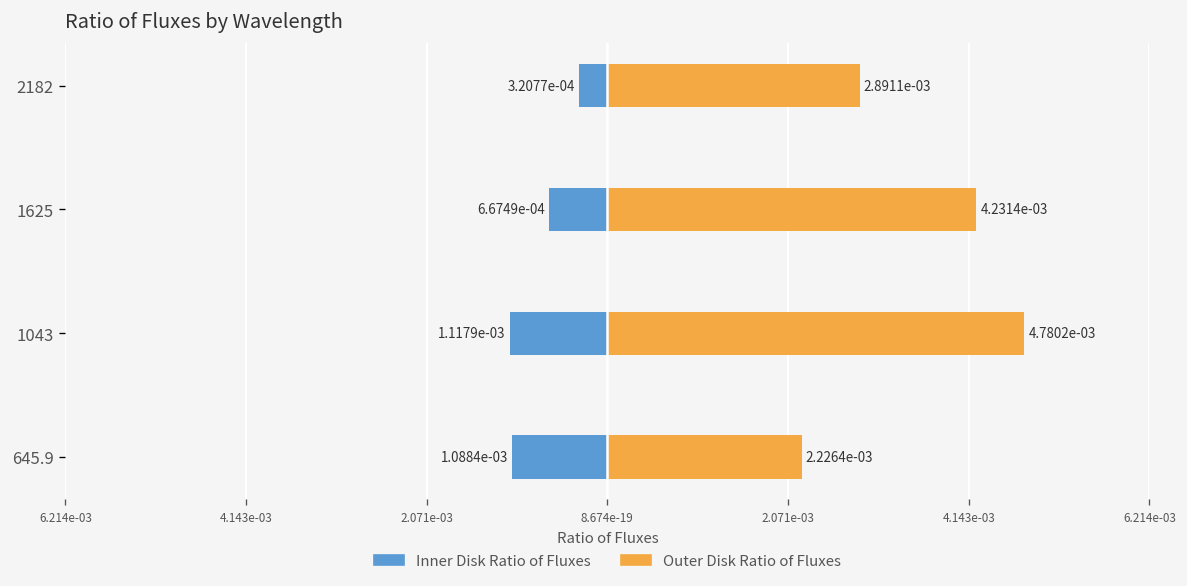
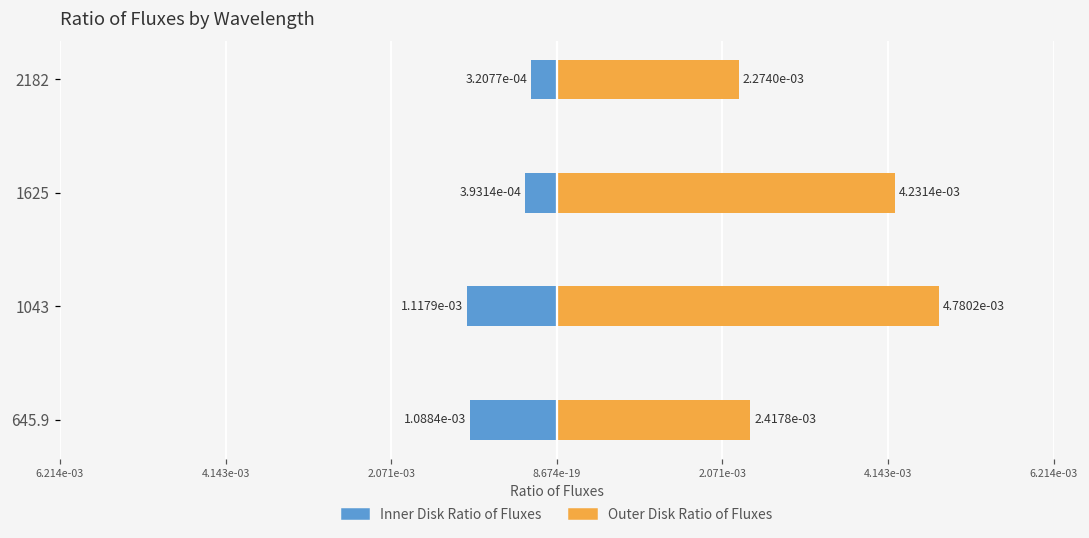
Outer Disk Ratio of Fluxes, 2182: 2.8911e-03 -> 2.2740e-03
Inner Disk Ratio of Fluxes, 1625: 2.2264e-03 -> 2.4178e-03
Outer Disk Ratio of Fluxes, 645.9: 6.6749e-04 -> 3.9314e-04
